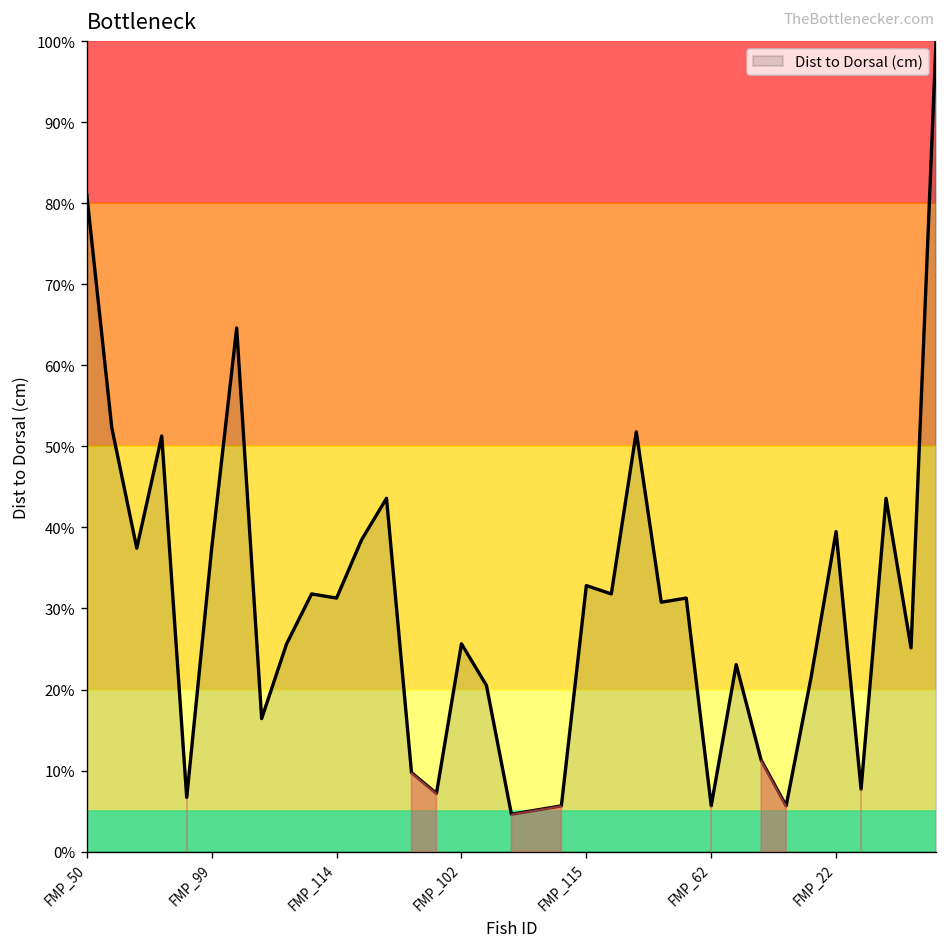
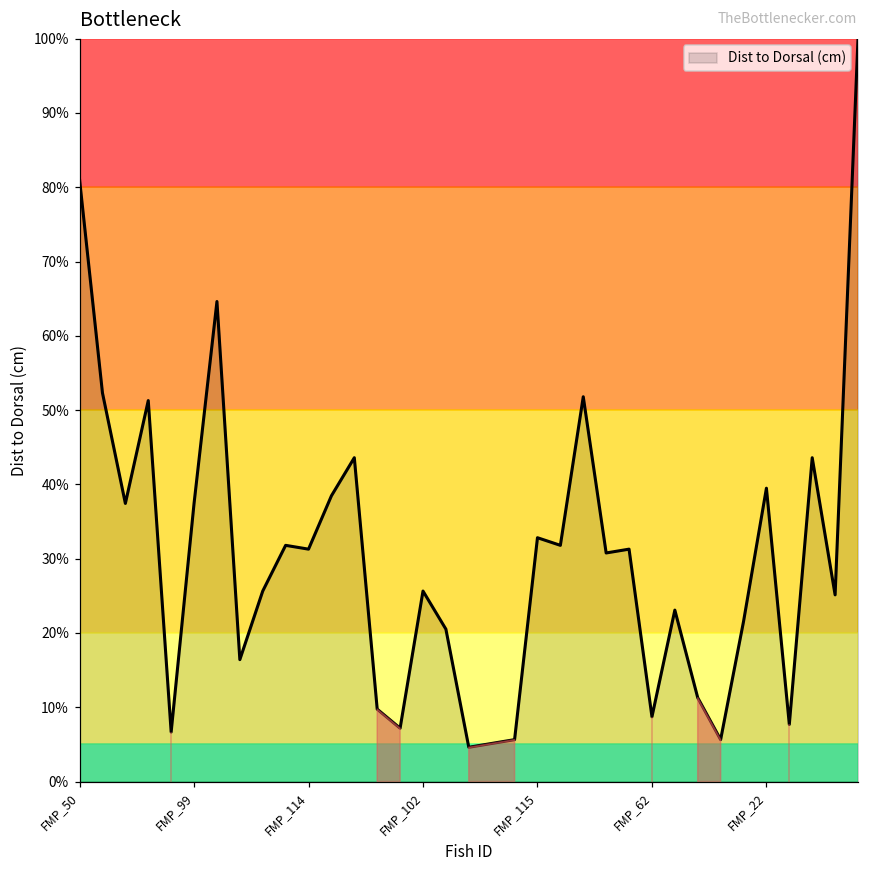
FMP_62: 6% -> 9%
